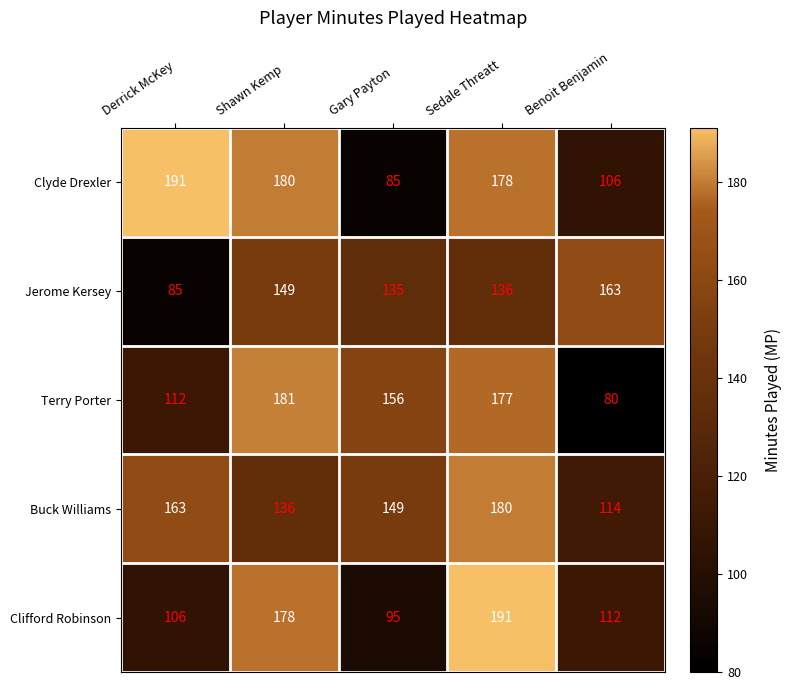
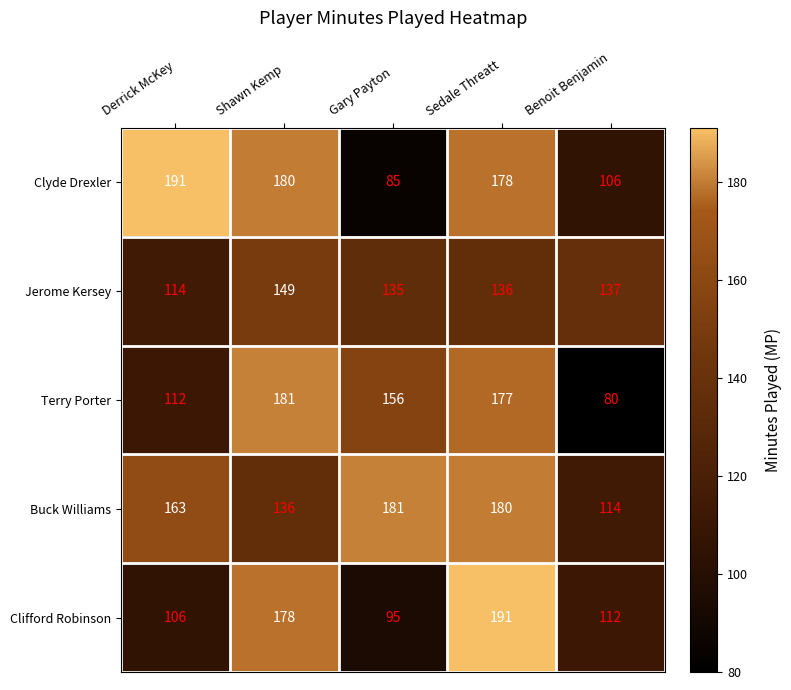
Jerome Kersey, Derrick McKey: 85 -> 114
Jerome Kersey, Benoit Benjamin: 163 -> 137
Buck Williams, Gary Payton: 149 -> 181
